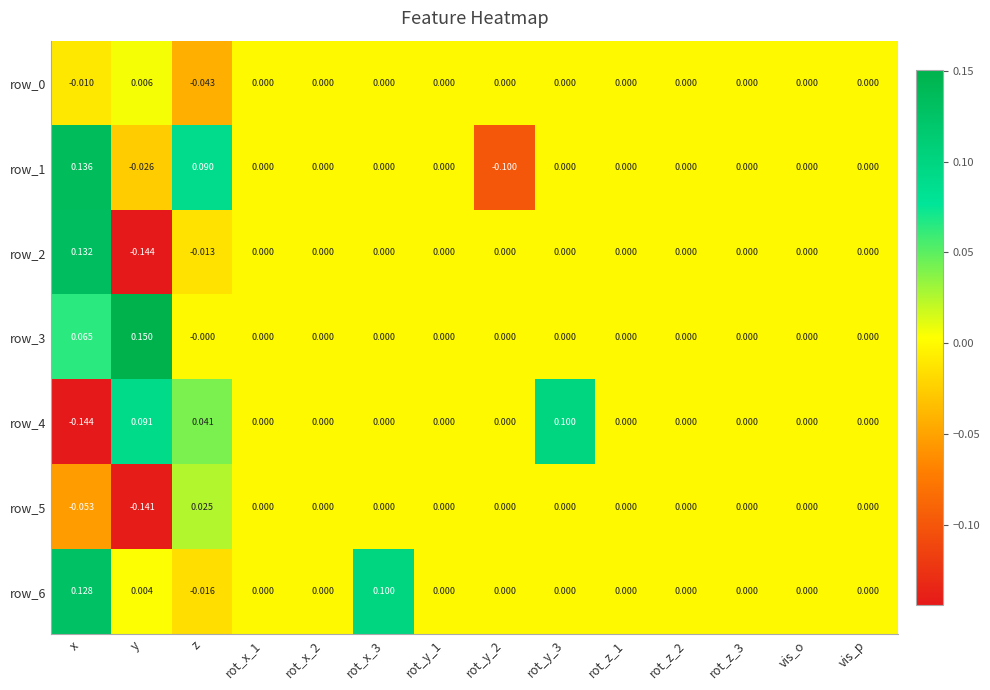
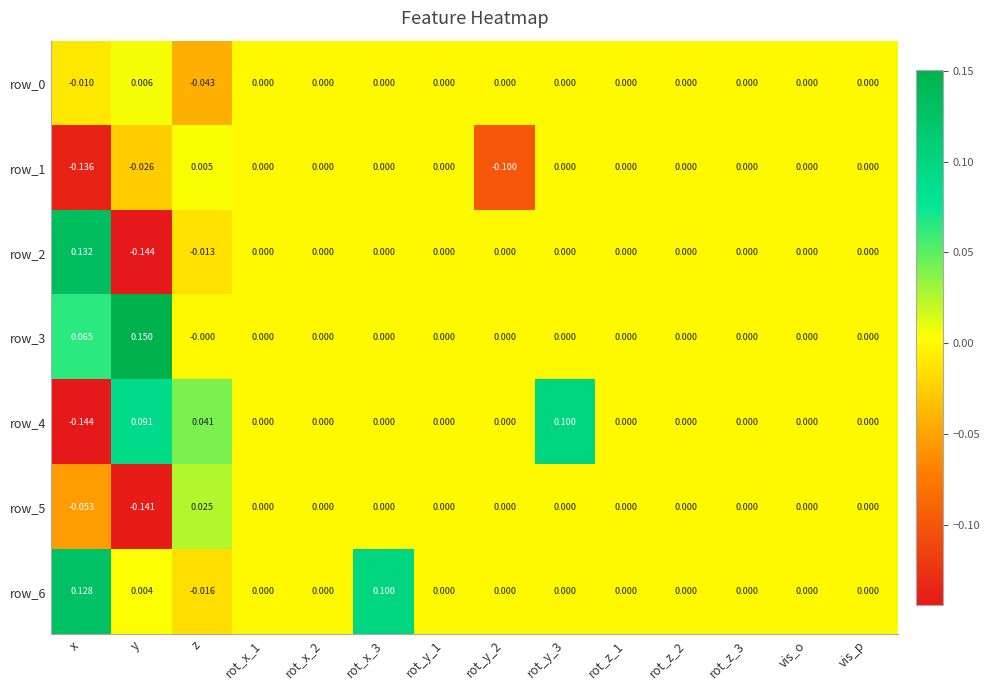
row_1, x: 0.136 -> -0.136
row_1, z: 0.090 -> 0.005
